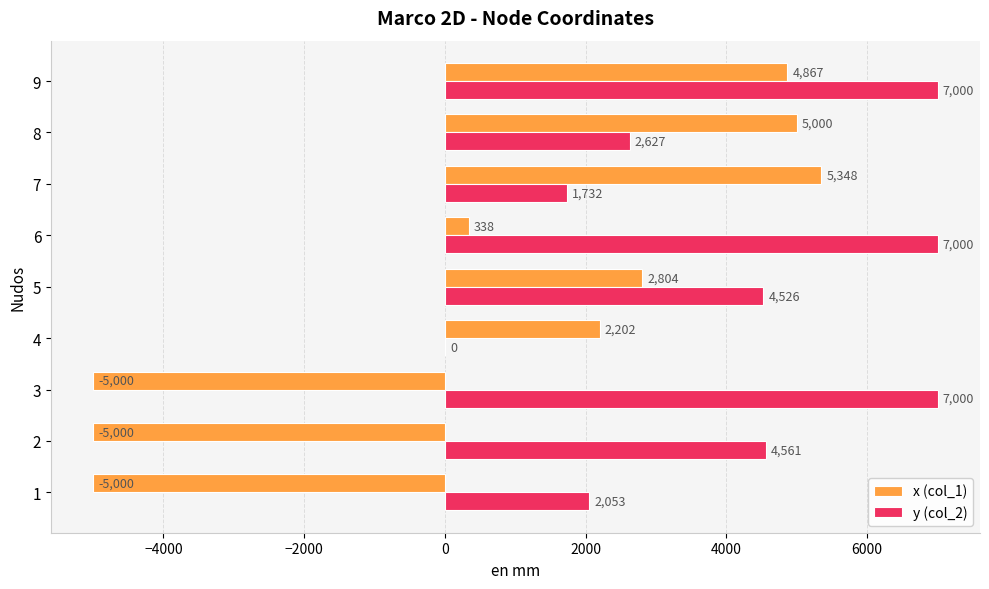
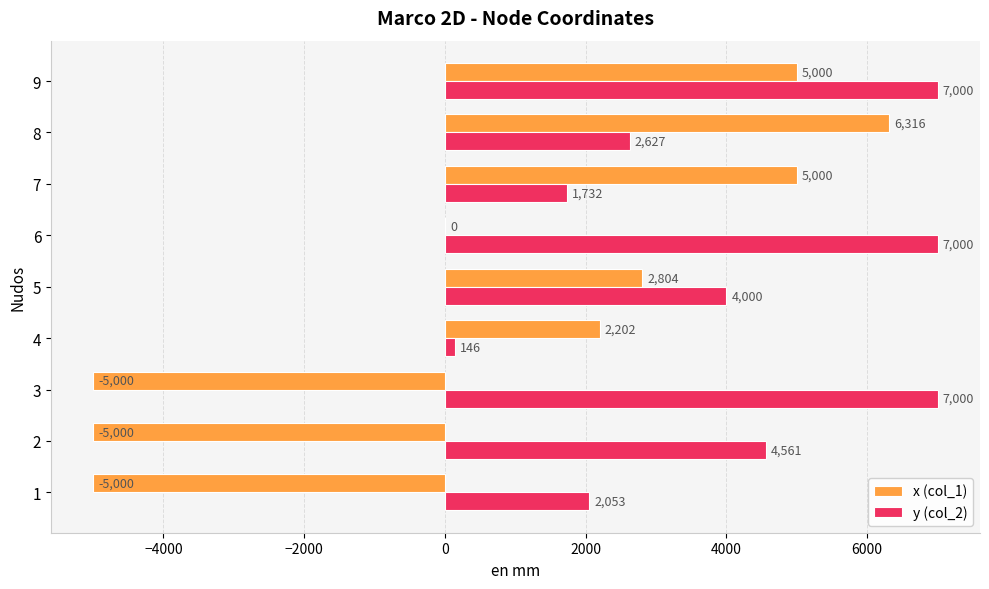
x (col_1), 9: 4,867 -> 5,000
x (col_1), 8: 5,000 -> 6,316
x (col_1), 7: 5,348 -> 5,000
x (col_1), 6: 338 -> 0
y (col_2), 5: 4,526 -> 4,000
y (col_2), 4: 0 -> 146
